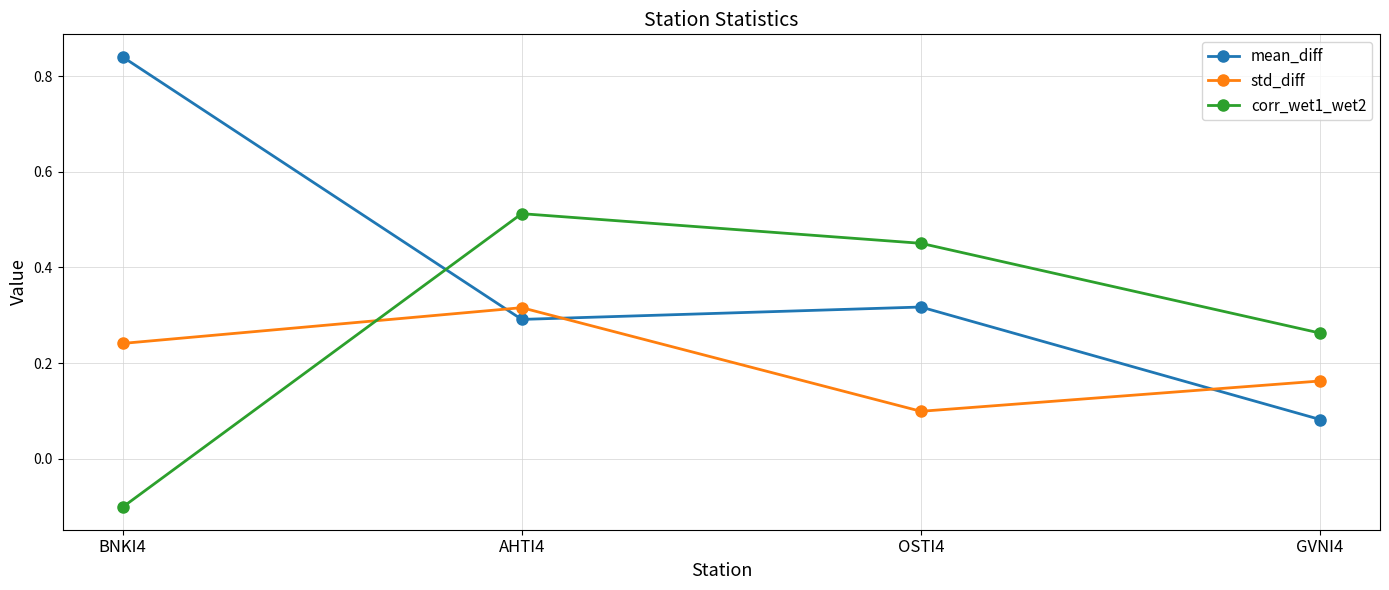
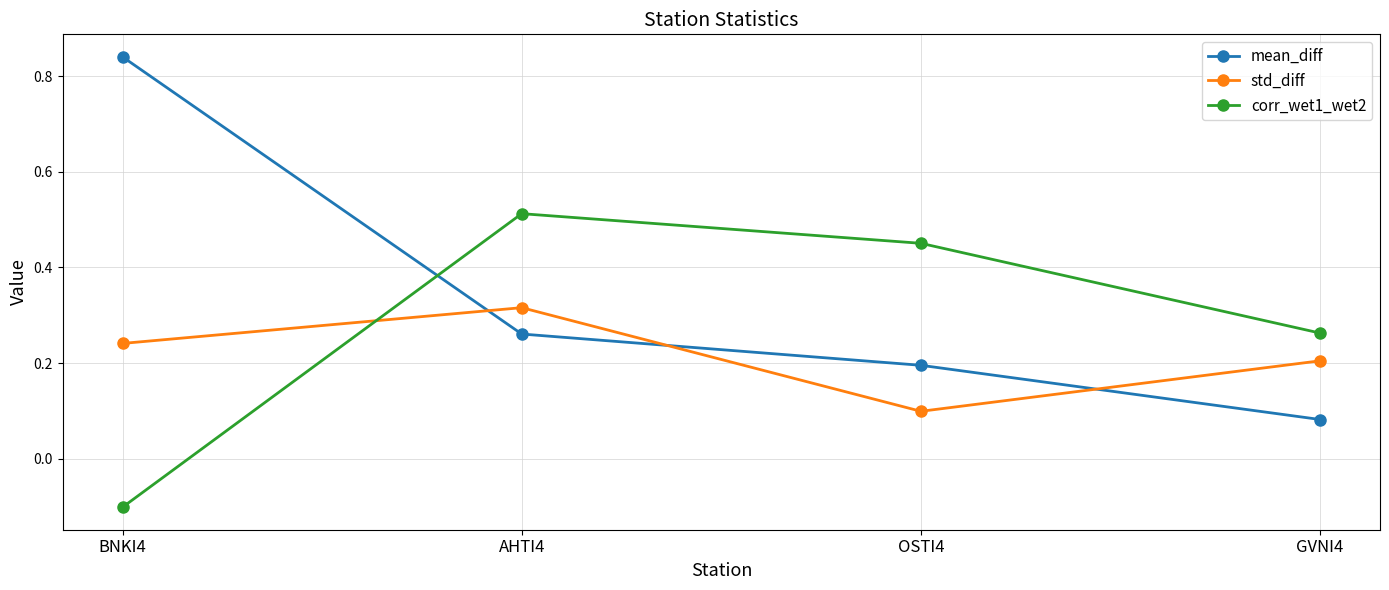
mean_diff, AHTI4: 0.29 -> 0.26
mean_diff, OSTI4: 0.32 -> 0.20
std_diff, GVNI4: 0.16 -> 0.20
